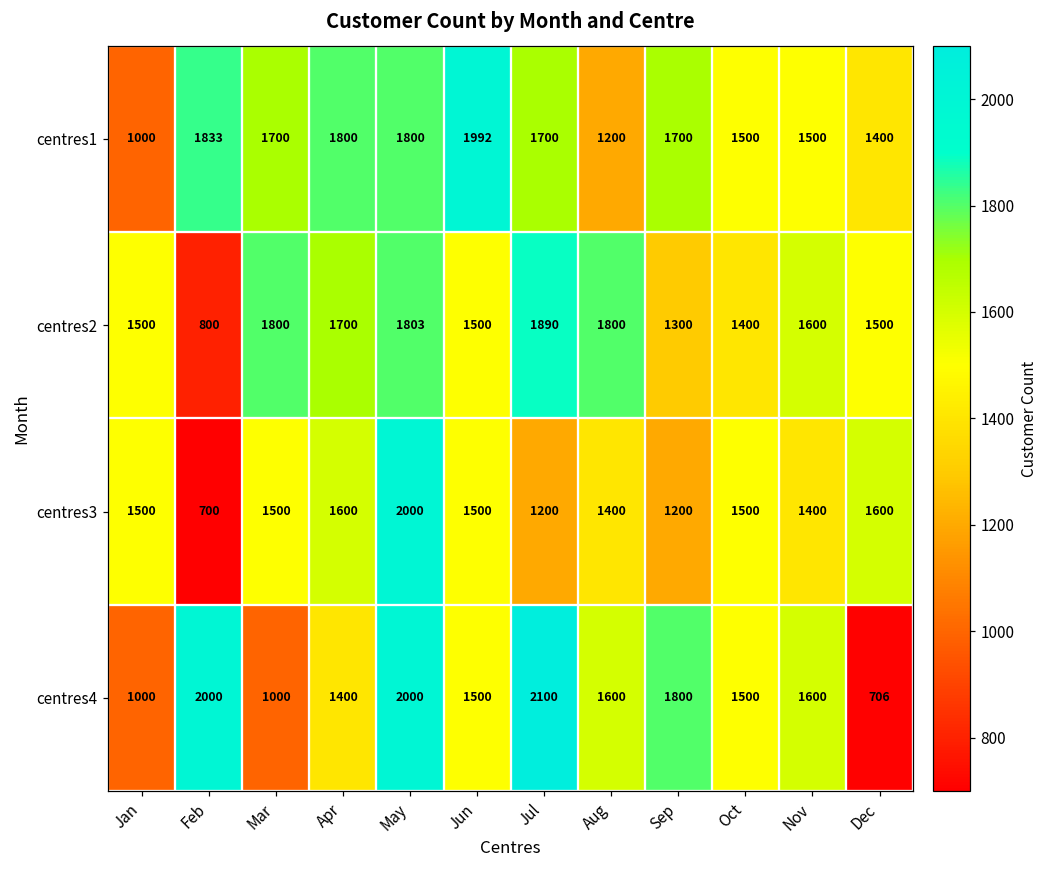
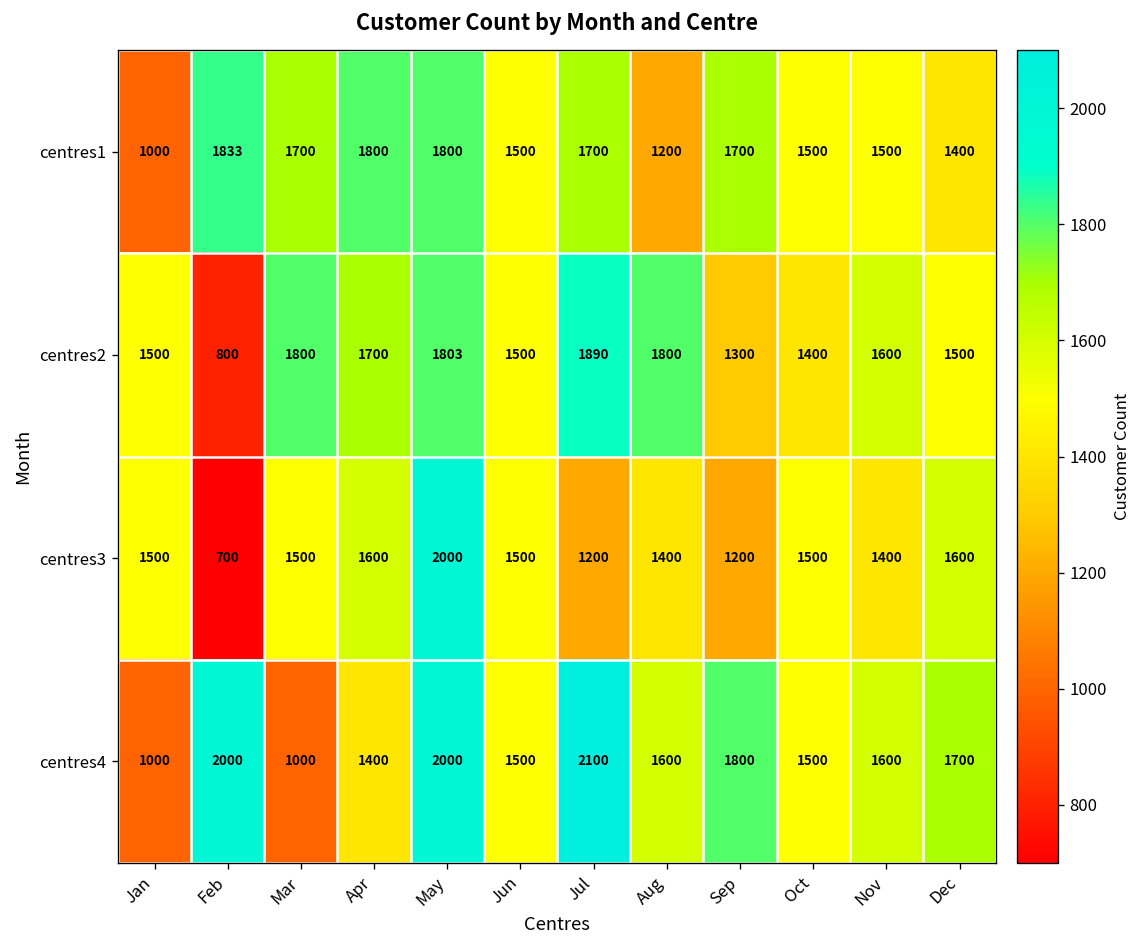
centres1, Jun: 1992 -> 1500
centres4, Dec: 706 -> 1700
